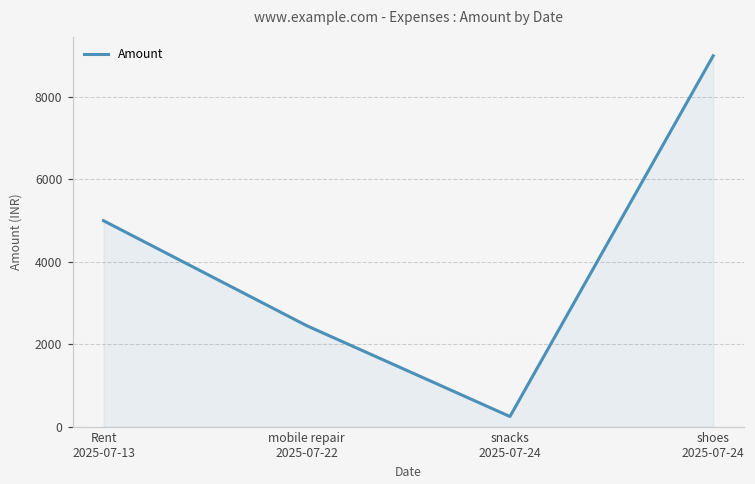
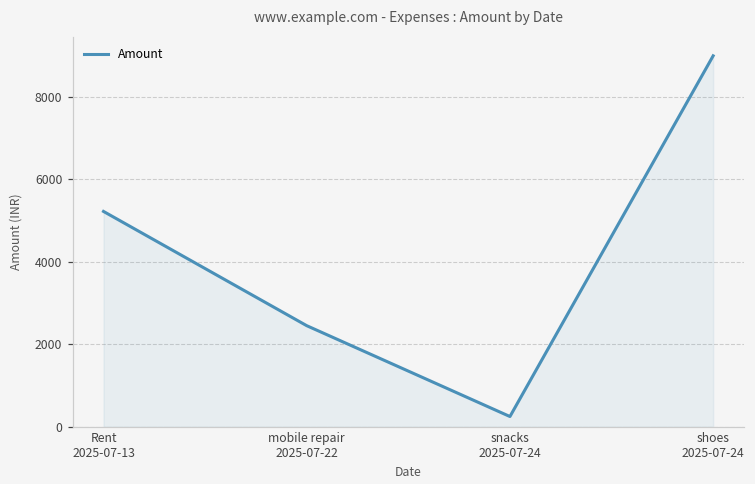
Rent 2025-07-13: 5000 -> 5200
